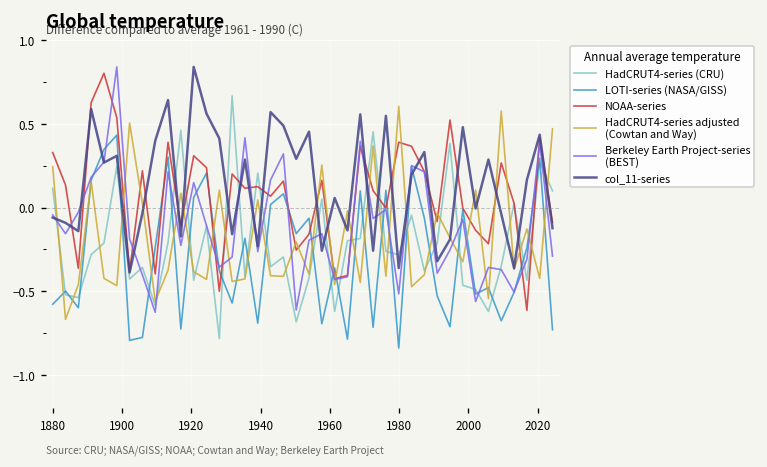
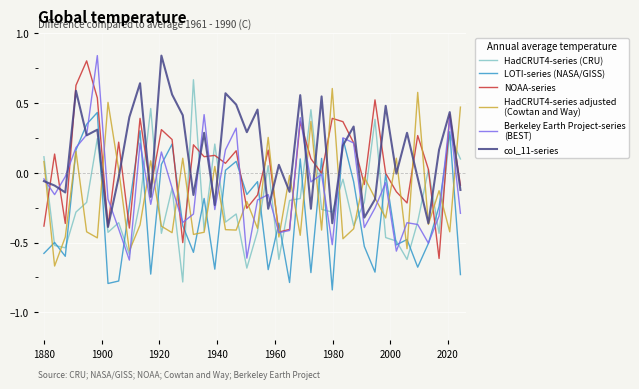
NOAA-series, 1880: 0.33 -> -0.38
HadCRUT4-series adjusted (Cowtan and Way), 1880: 0.24 -> 0.08
